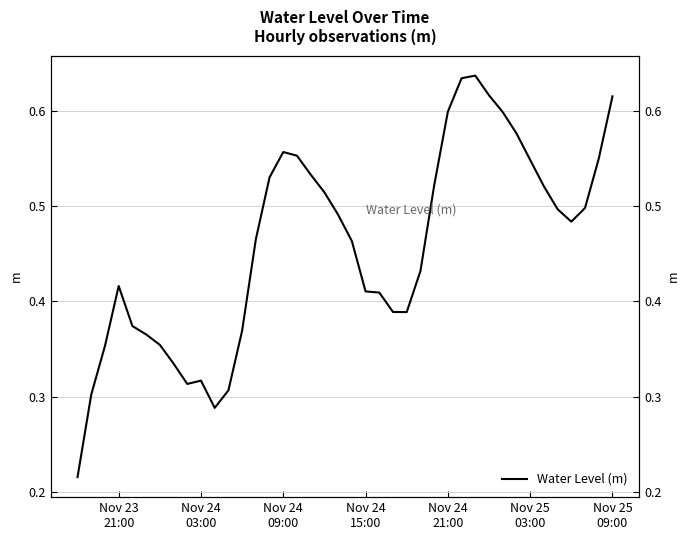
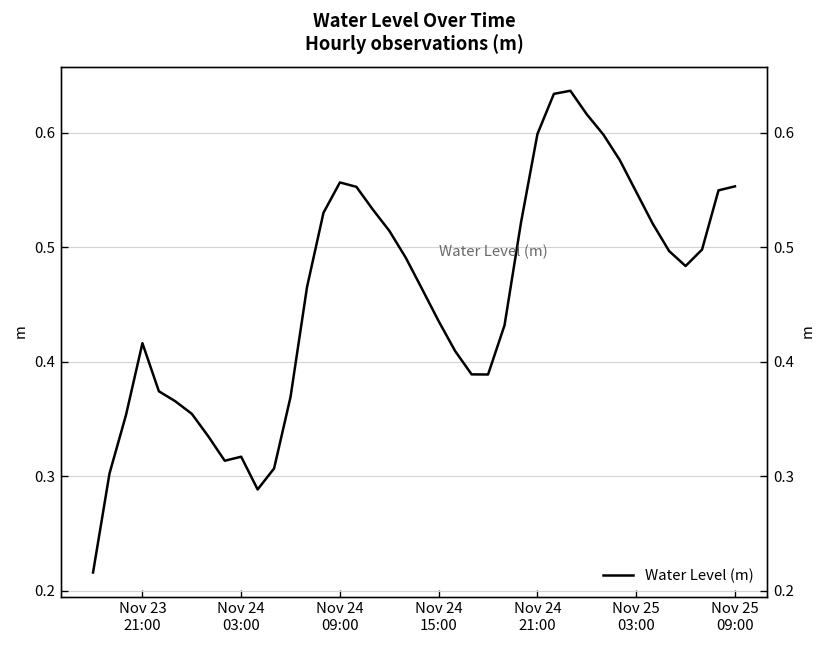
Nov 24 15:00: 0.41 -> 0.44
Nov 25 09:00: 0.62 -> 0.55
